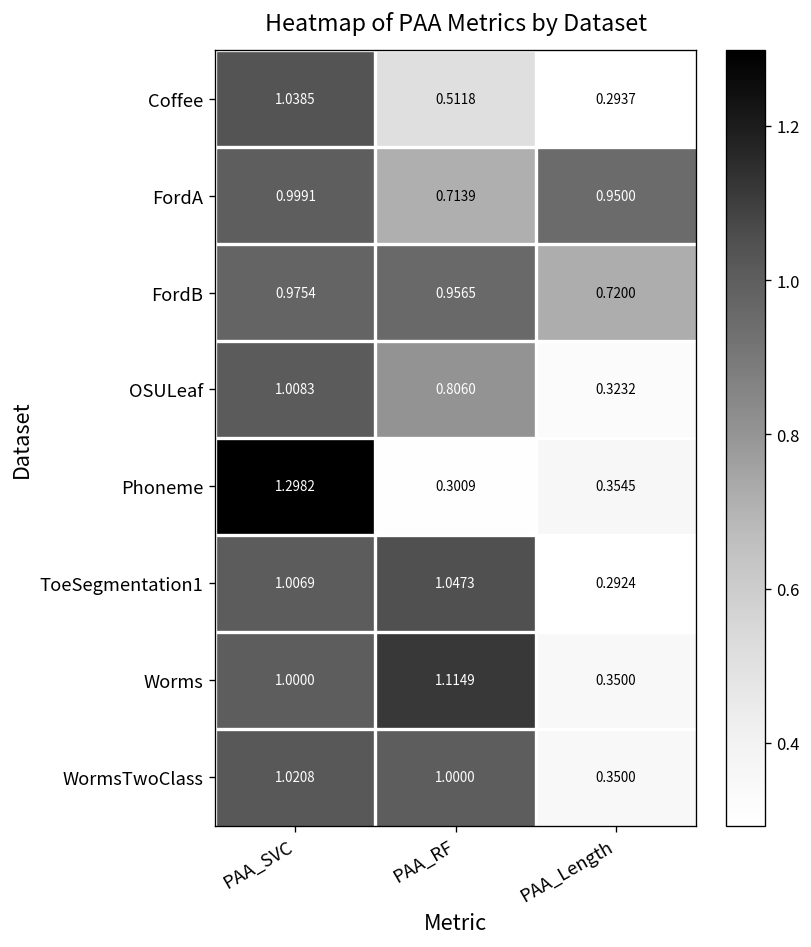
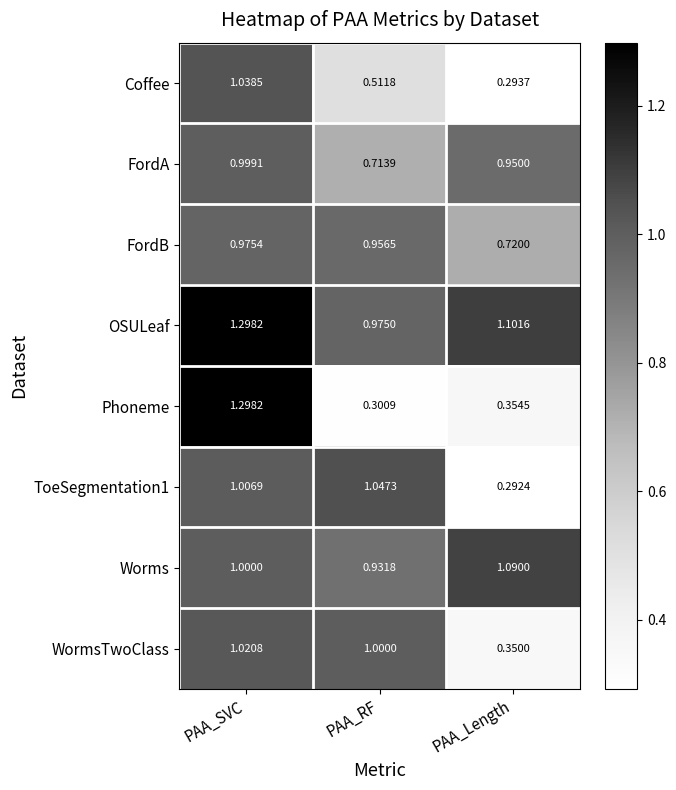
OSULeaf, PAA_SVC: 1.0083 -> 1.2982
OSULeaf, PAA_RF: 0.8060 -> 0.9750
OSULeaf, PAA_Length: 0.3232 -> 1.1016
Worms, PAA_RF: 1.1149 -> 0.9318
Worms, PAA_Length: 0.3500 -> 1.0900
